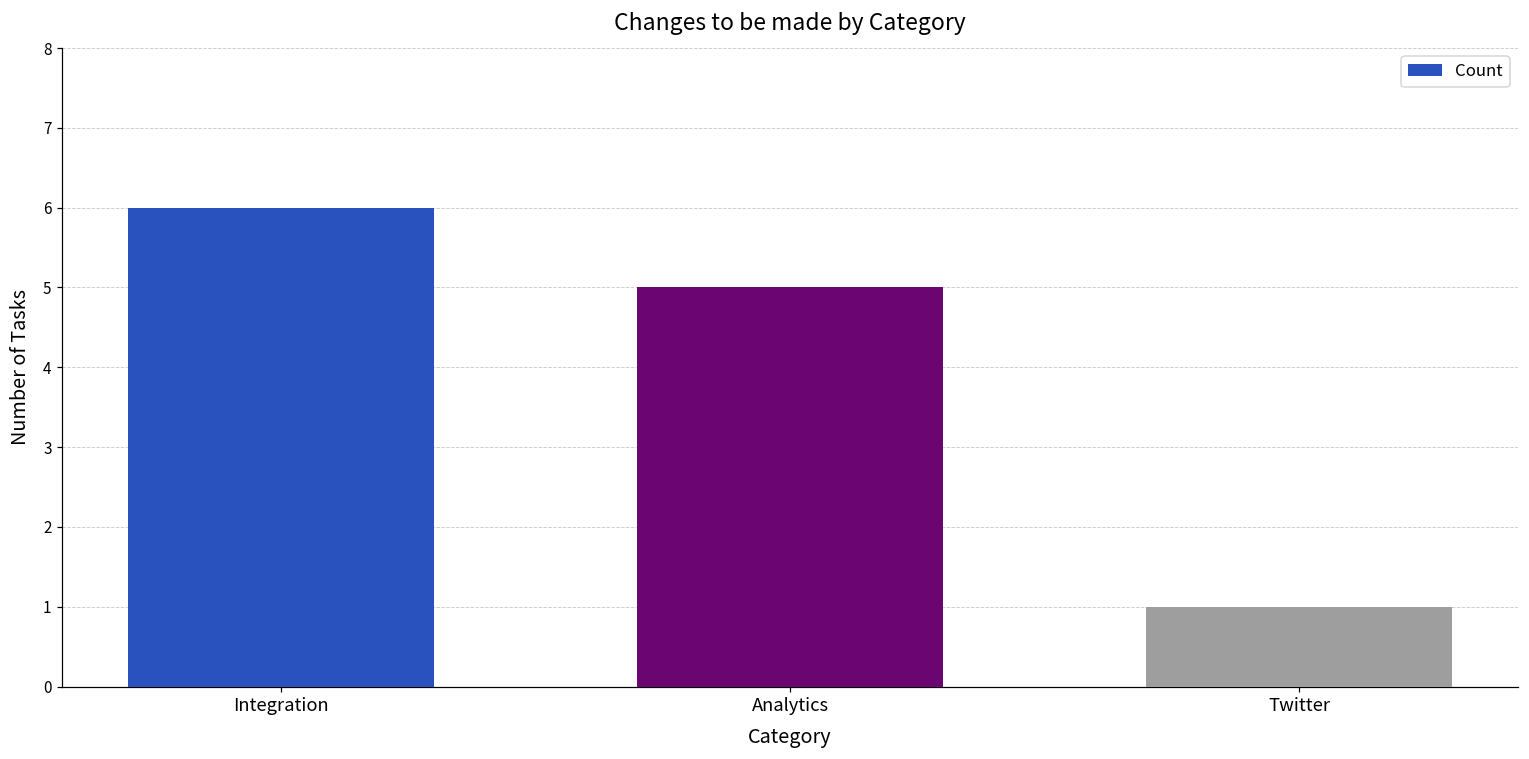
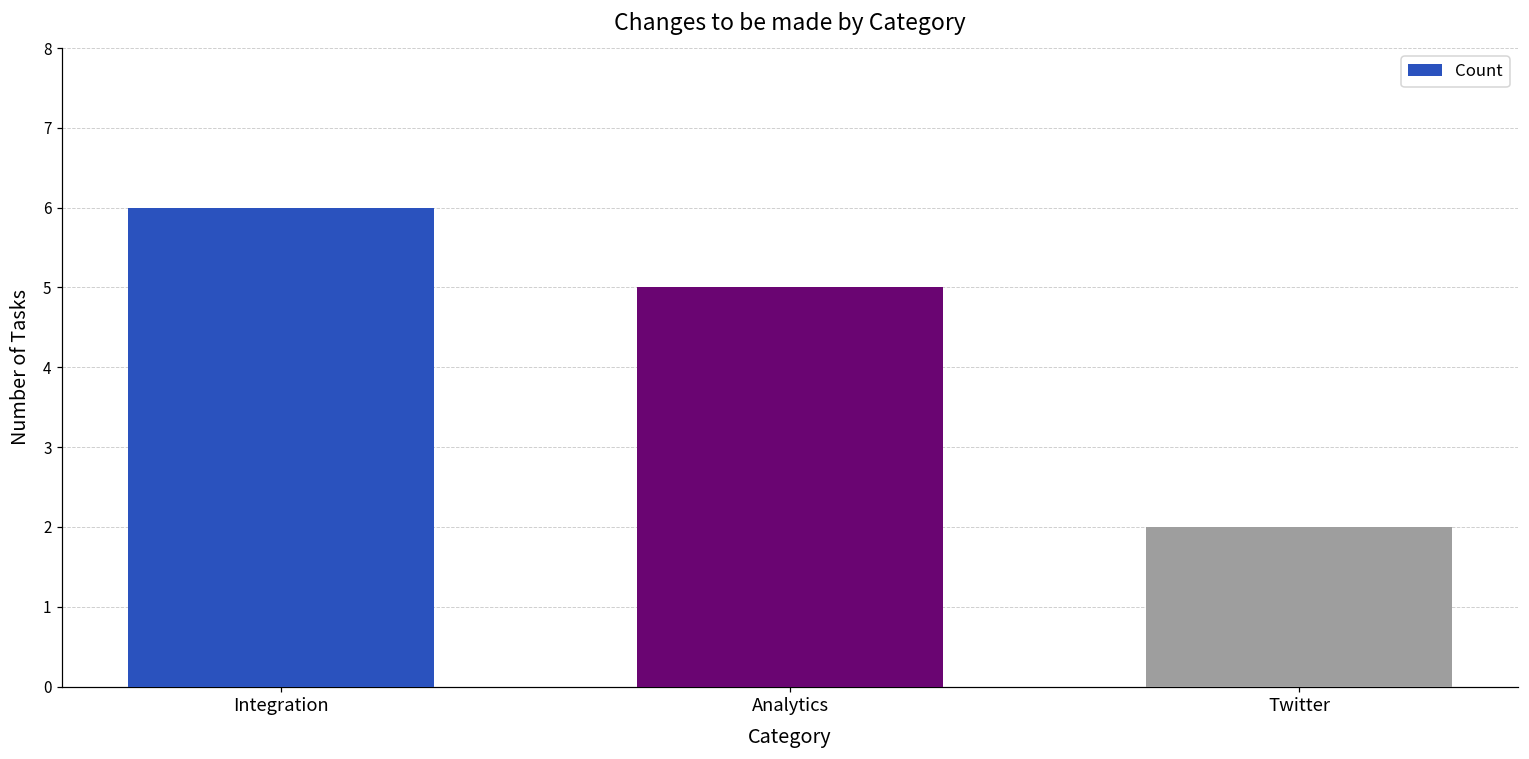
Twitter: 1 -> 2
